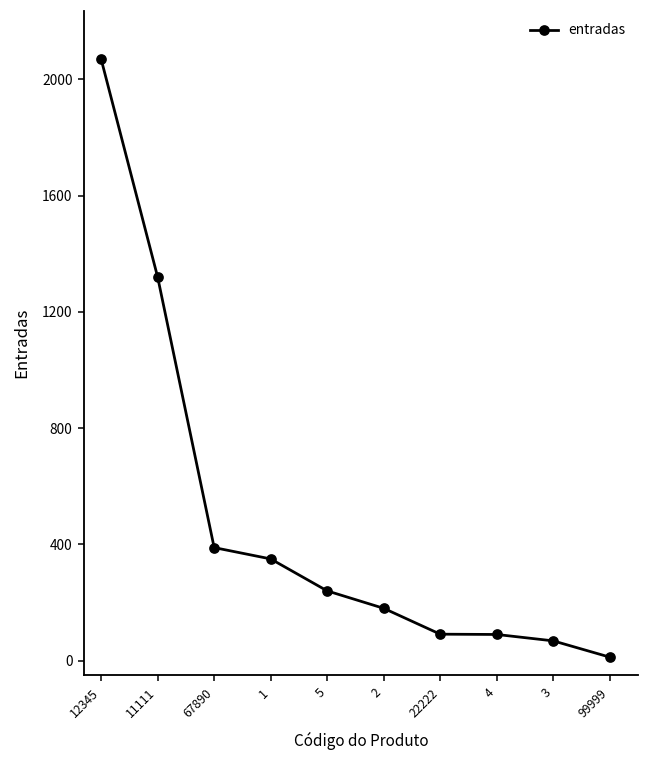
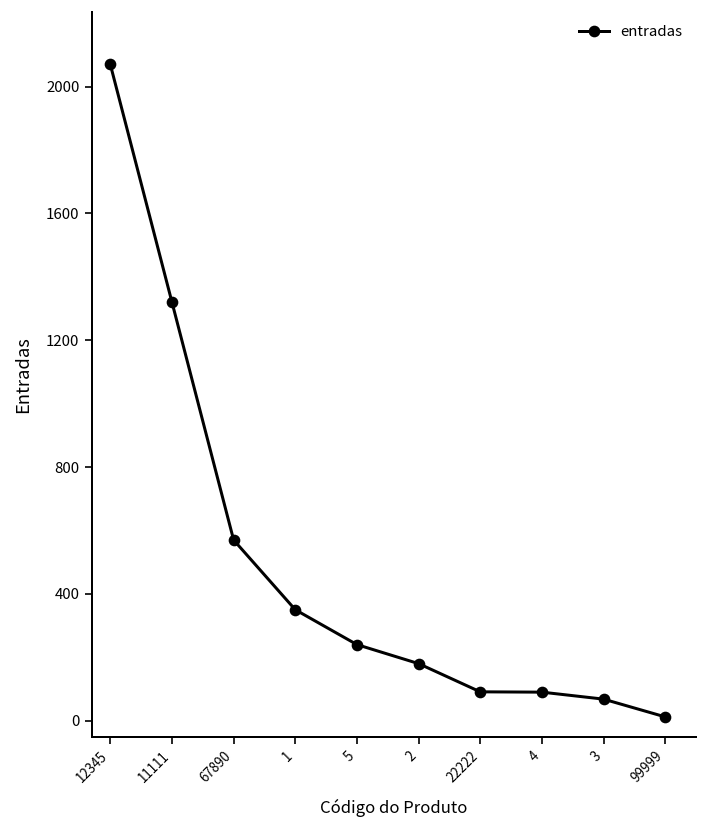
67890: 390 -> 570
